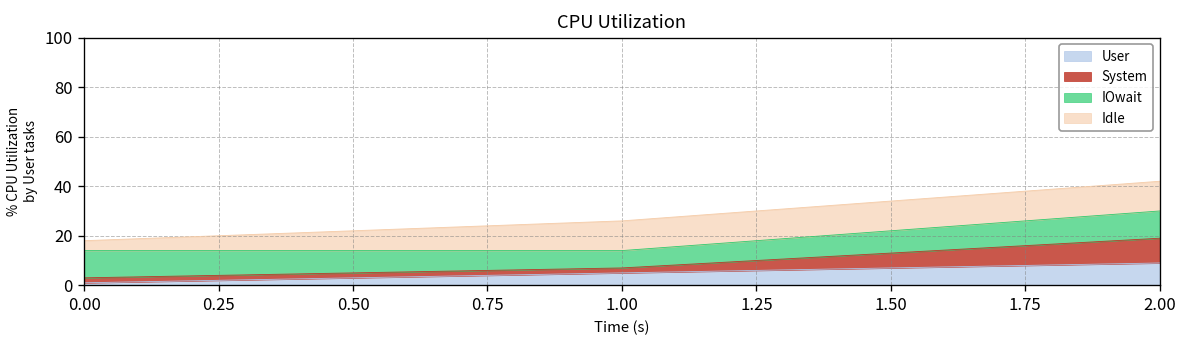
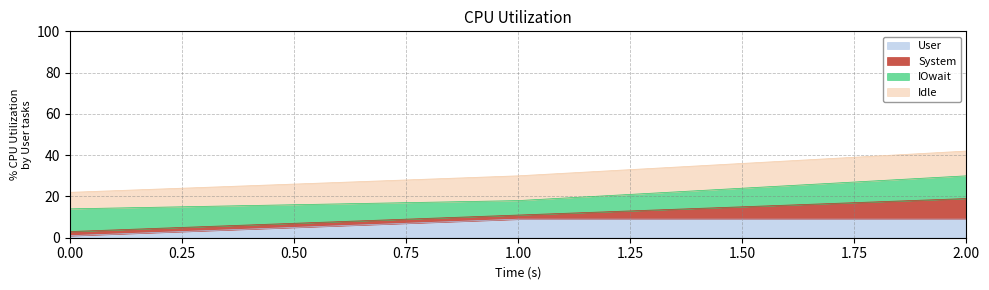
Idle, 0.00: 4 -> 8
User, 1.00: 5 -> 9
